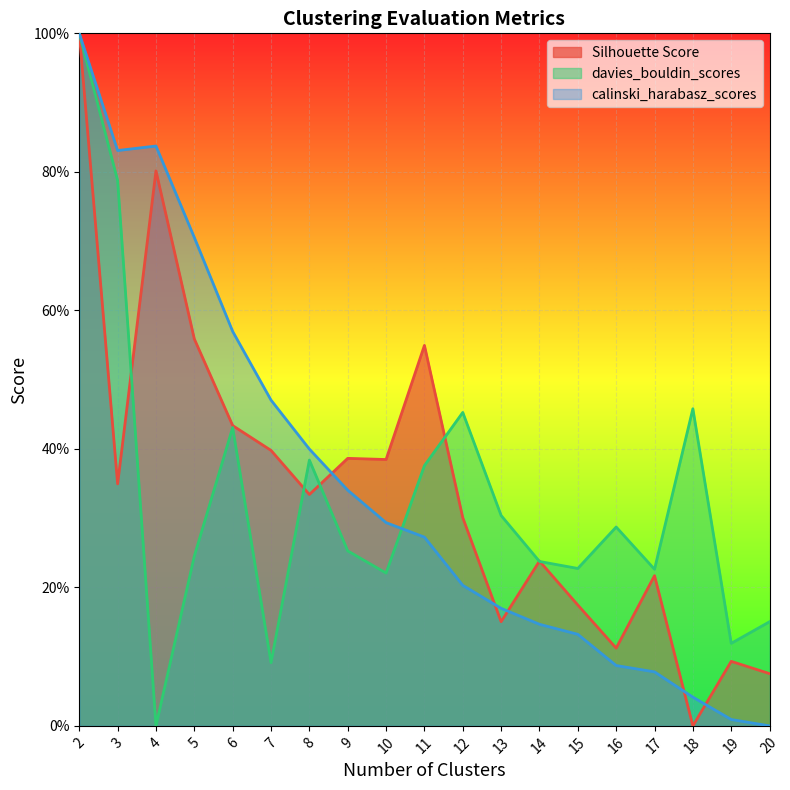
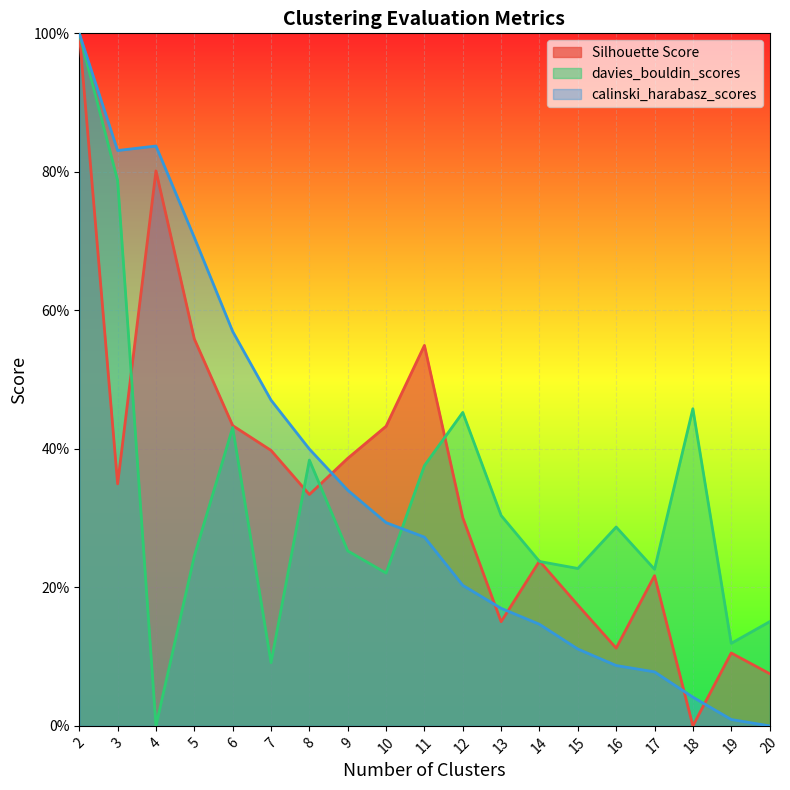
Silhouette Score, 10: 38% -> 43%
calinski_harabasz_scores, 15: 13% -> 11%
Silhouette Score, 19: 9% -> 11%
